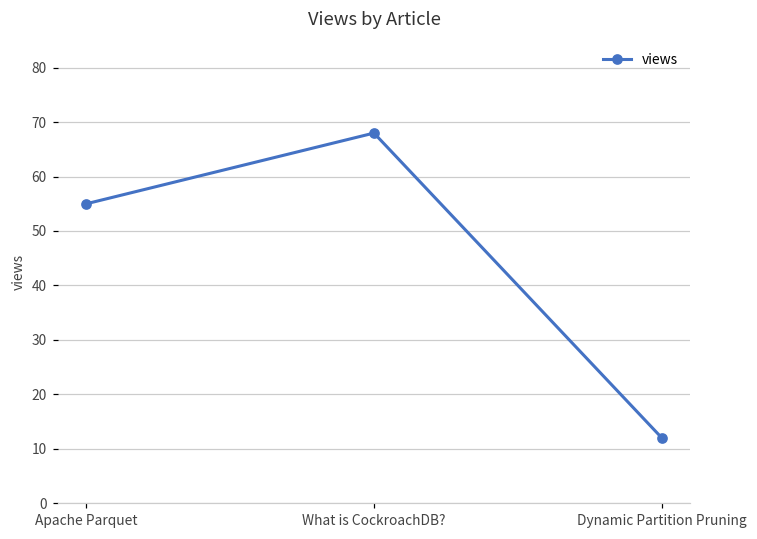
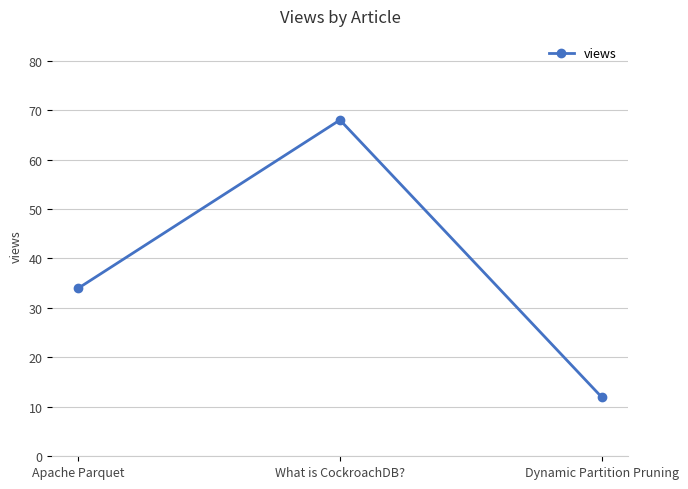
Apache Parquet: 55 -> 34
